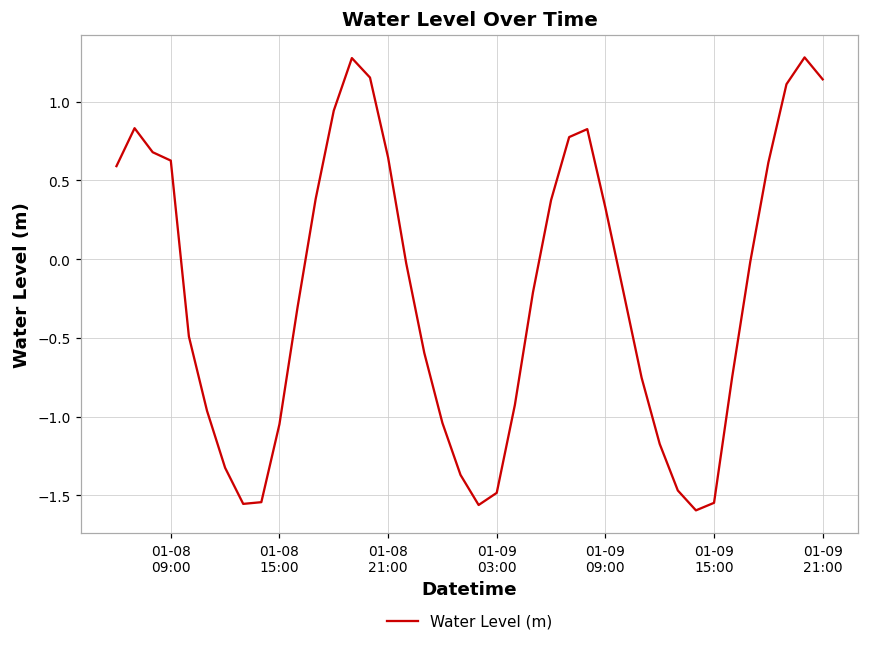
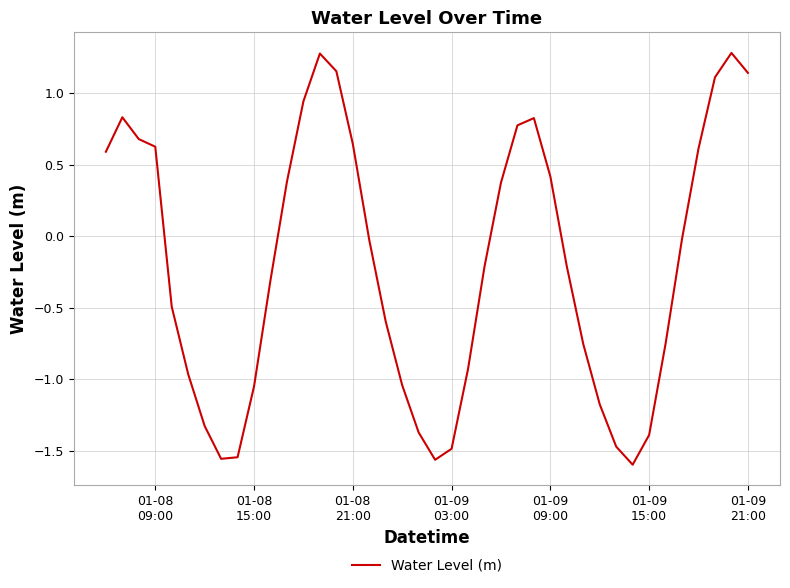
01-09 09:00: 0.33 -> 0.42
01-09 15:00: -1.55 -> -1.39
